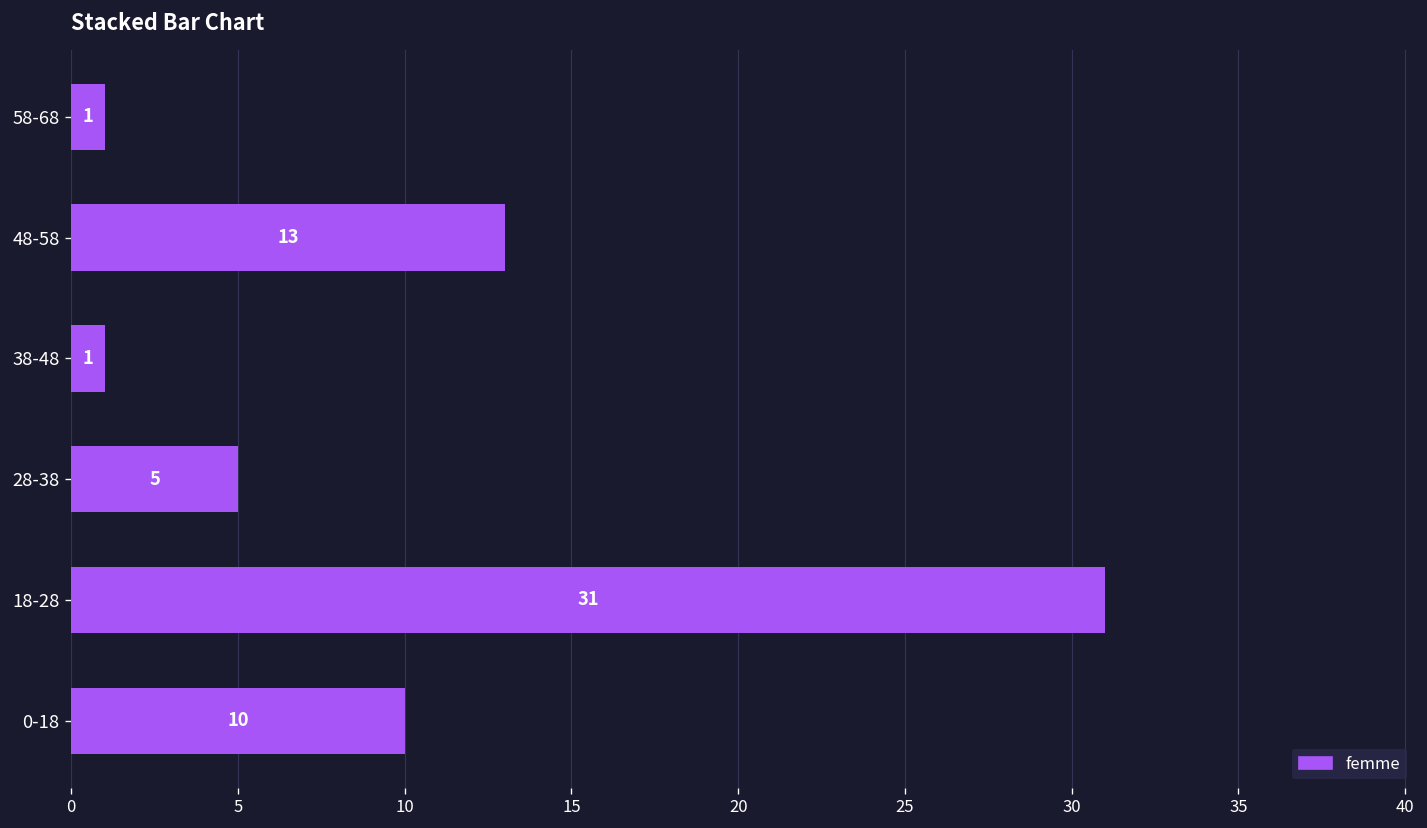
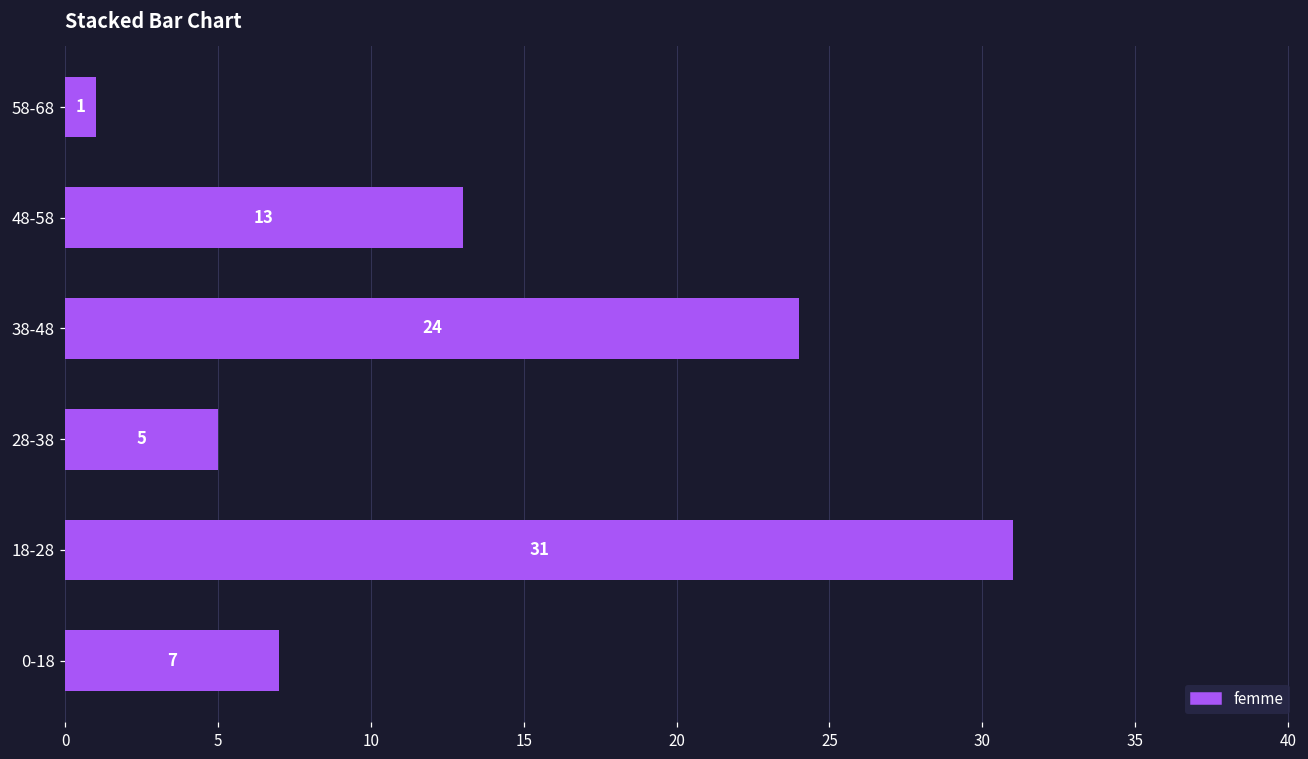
38-48: 1 -> 24
0-18: 10 -> 7
